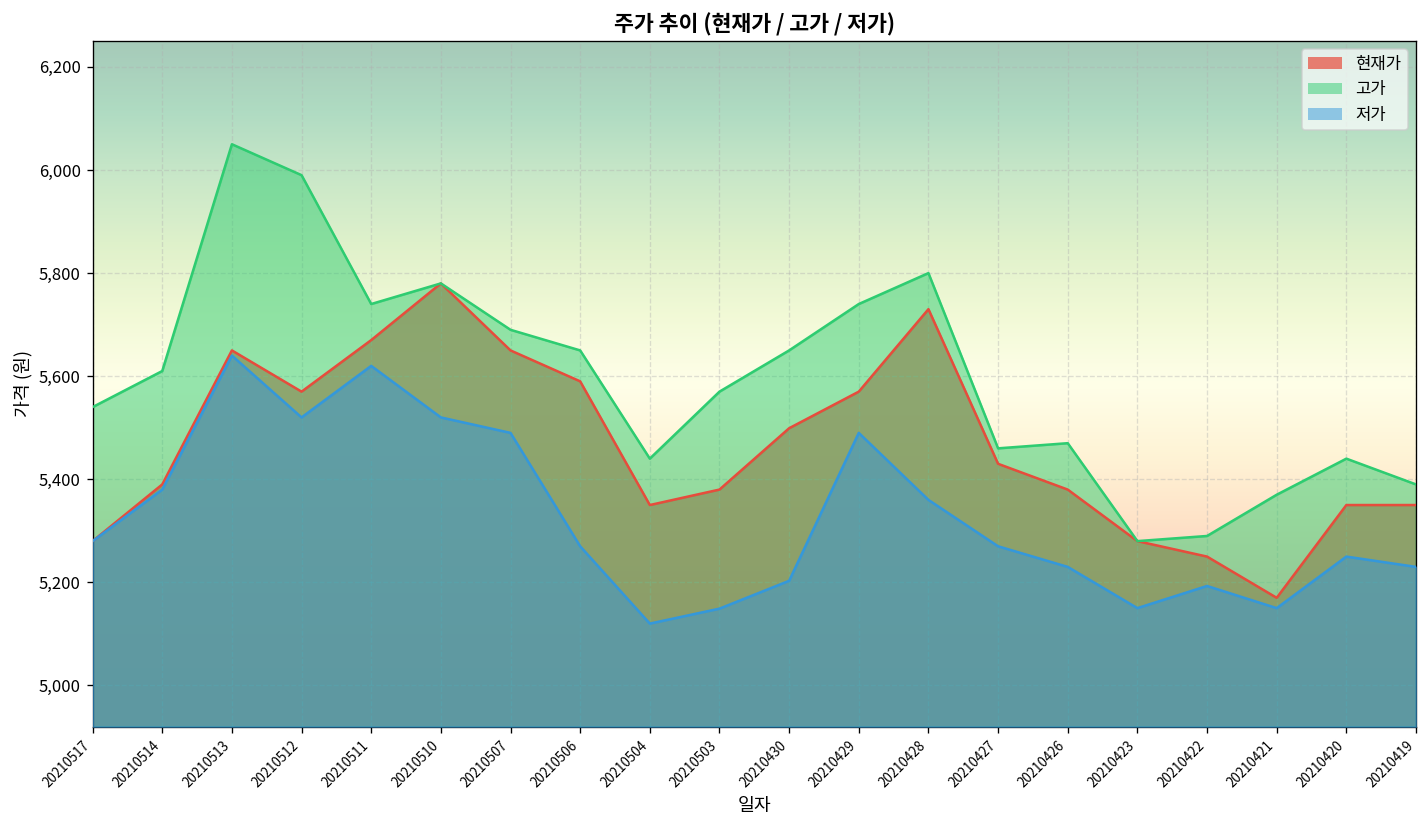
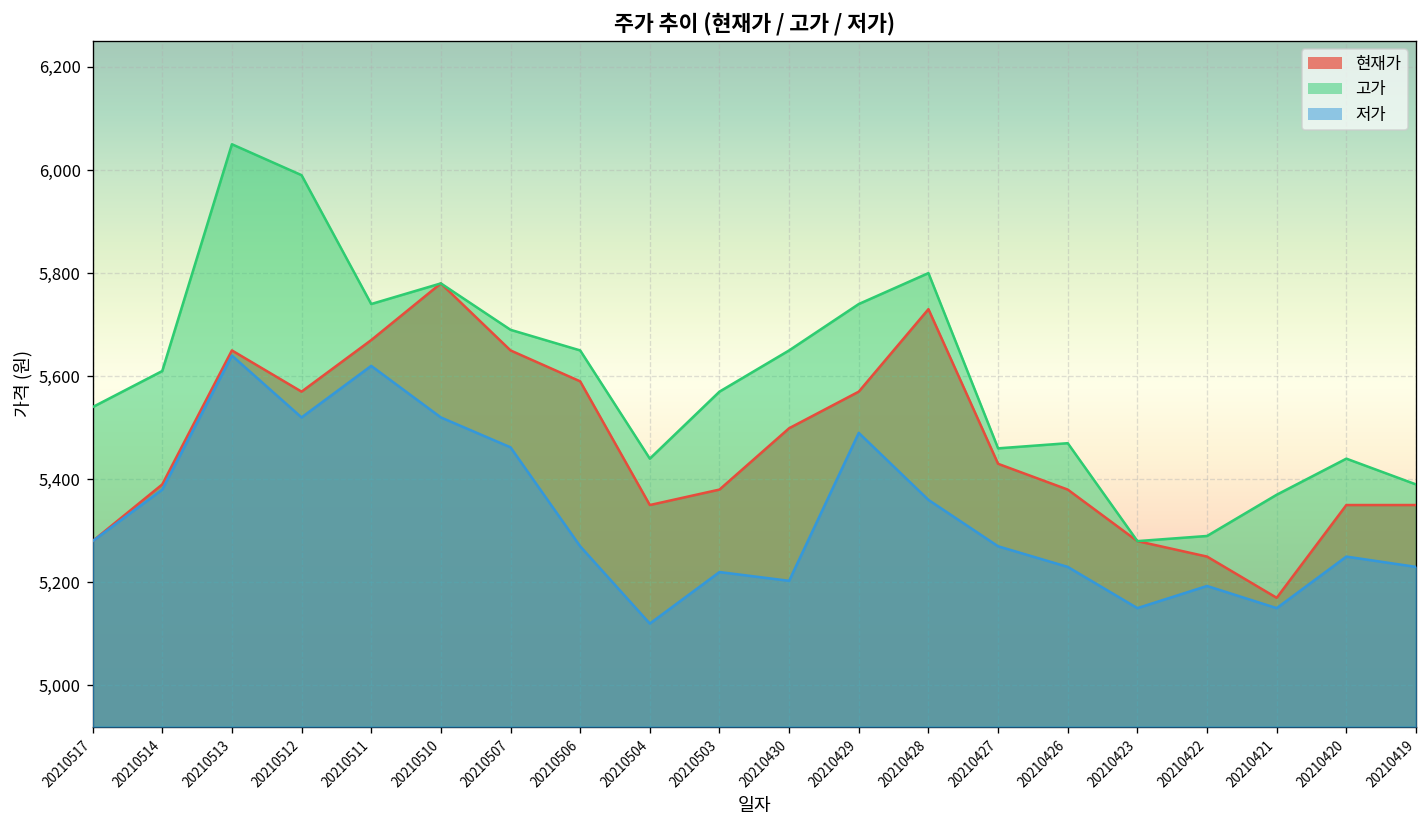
저가, 20210507: 5,490 -> 5,460
저가, 20210503: 5,150 -> 5,220
